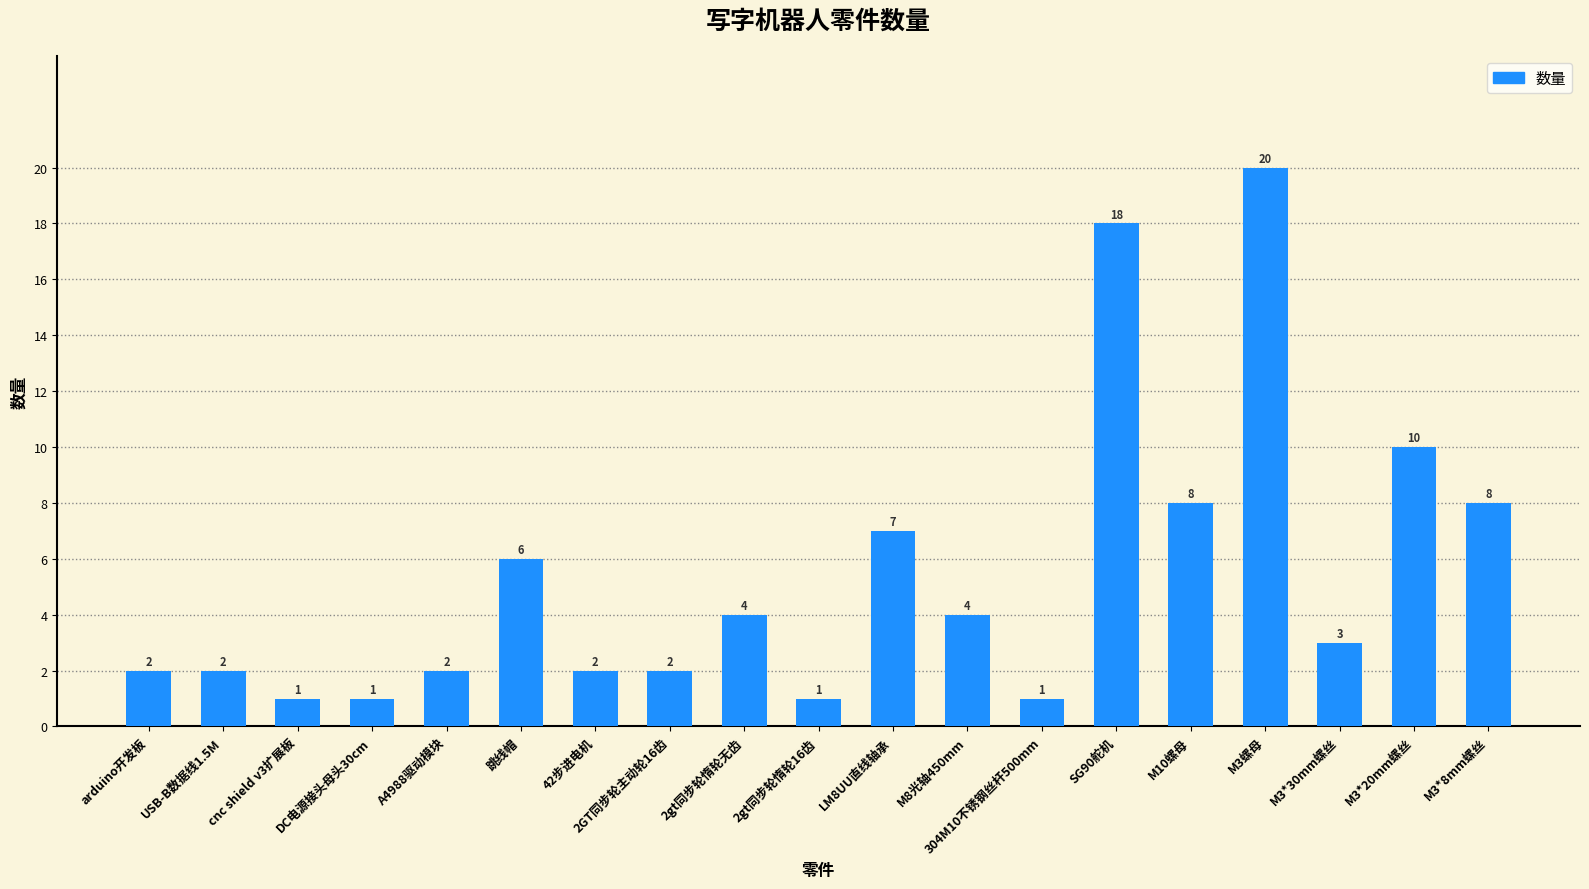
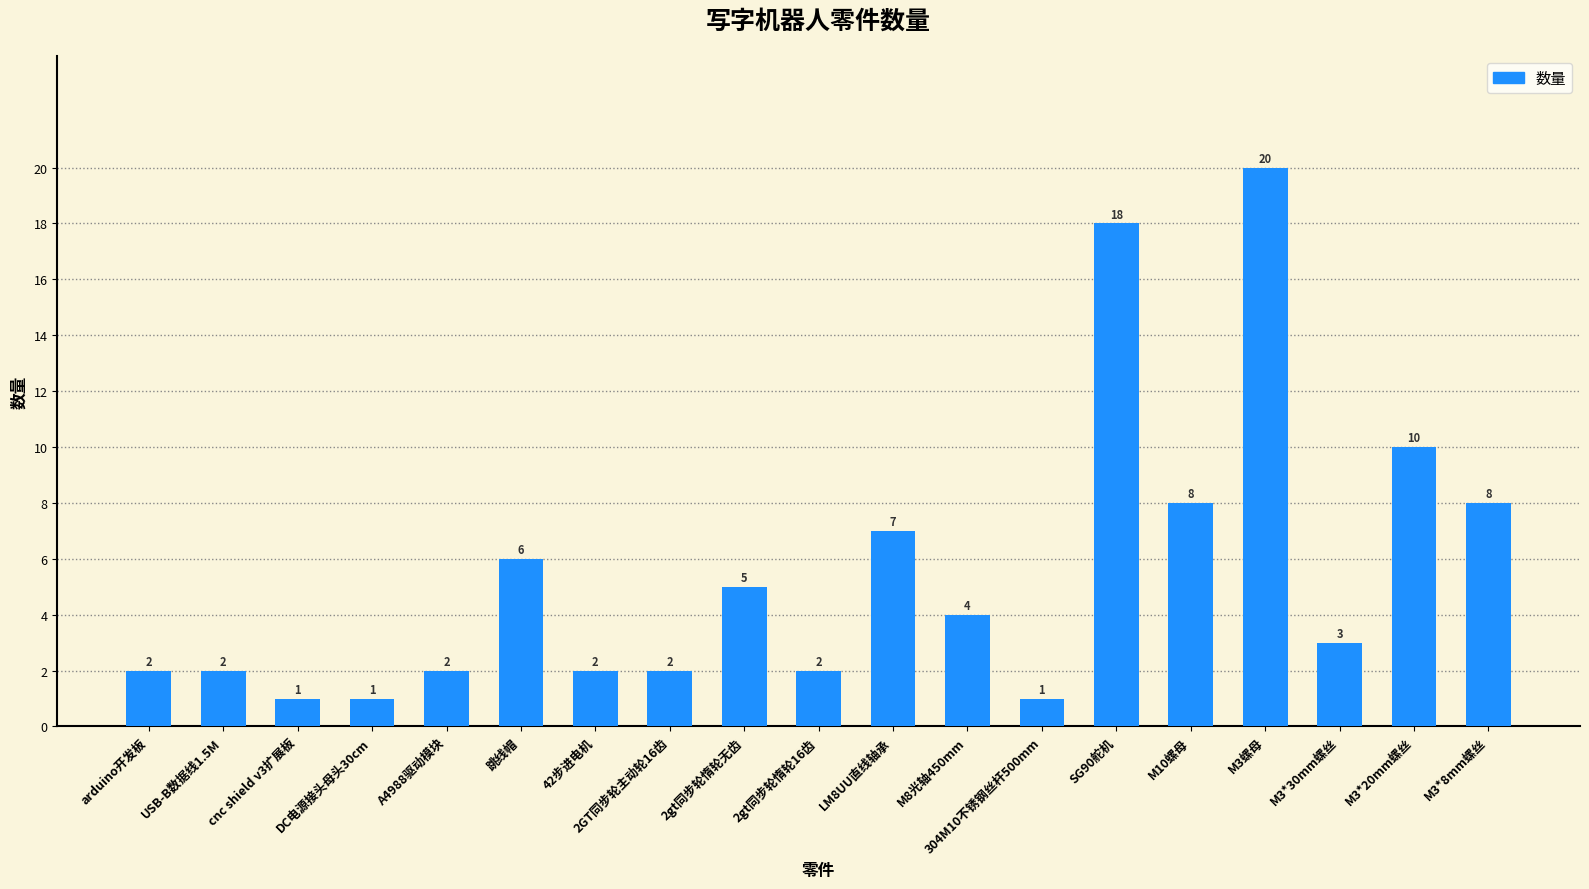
2gt同步轮惰轮无齿: 4 -> 5
2gt同步轮惰轮16齿: 1 -> 2
